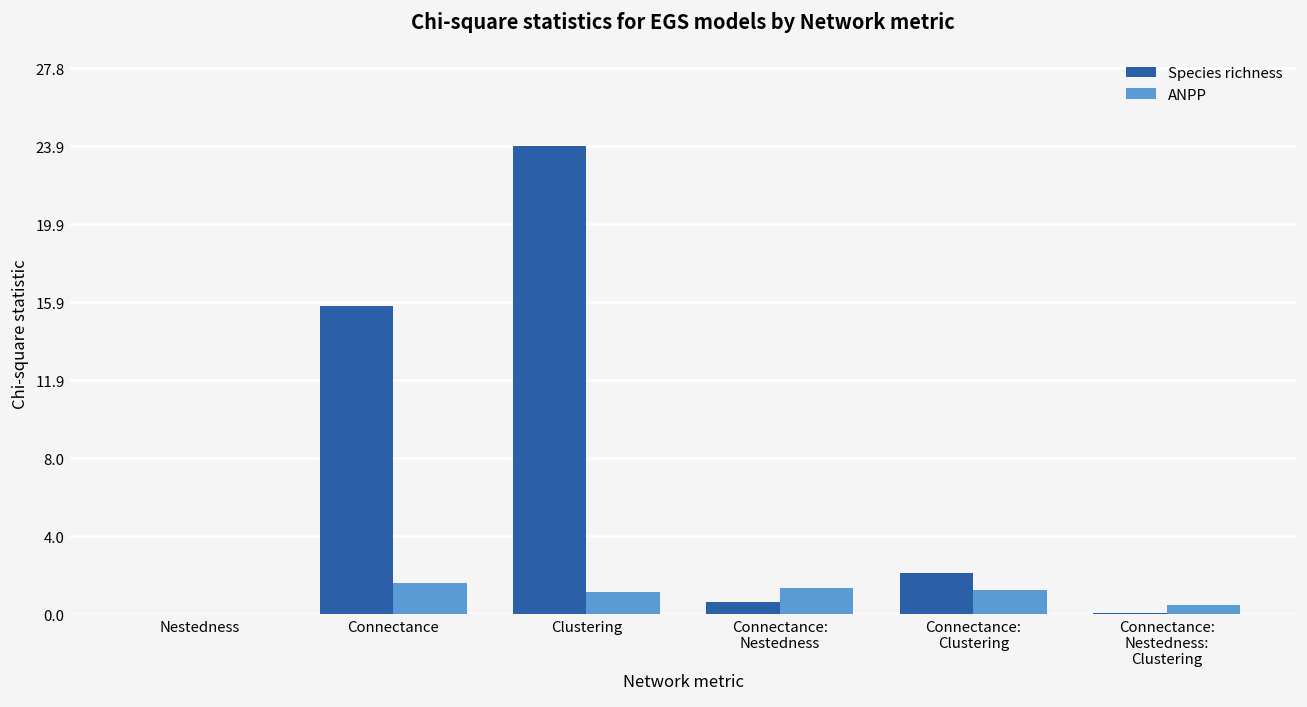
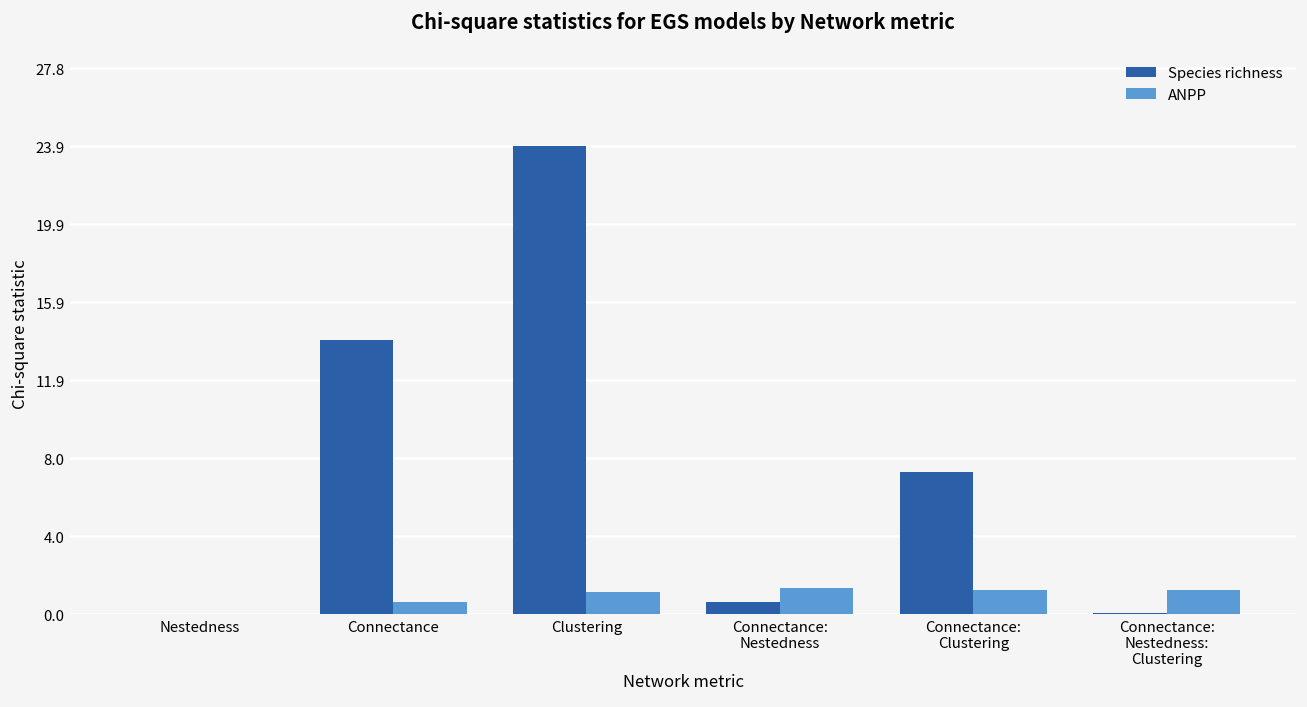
Species richness, Connectance: 15.7 -> 14.0
ANPP, Connectance: 1.6 -> 0.6
Species richness, Connectance: Clustering: 2.1 -> 7.3
ANPP, Connectance: Nestedness: Clustering: 0.5 -> 1.2
